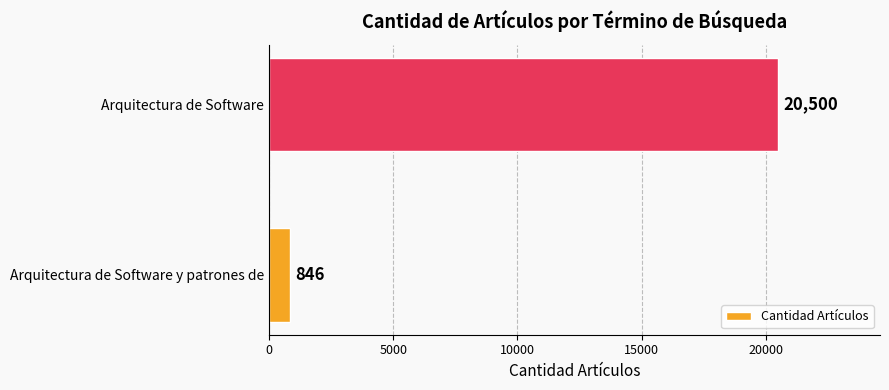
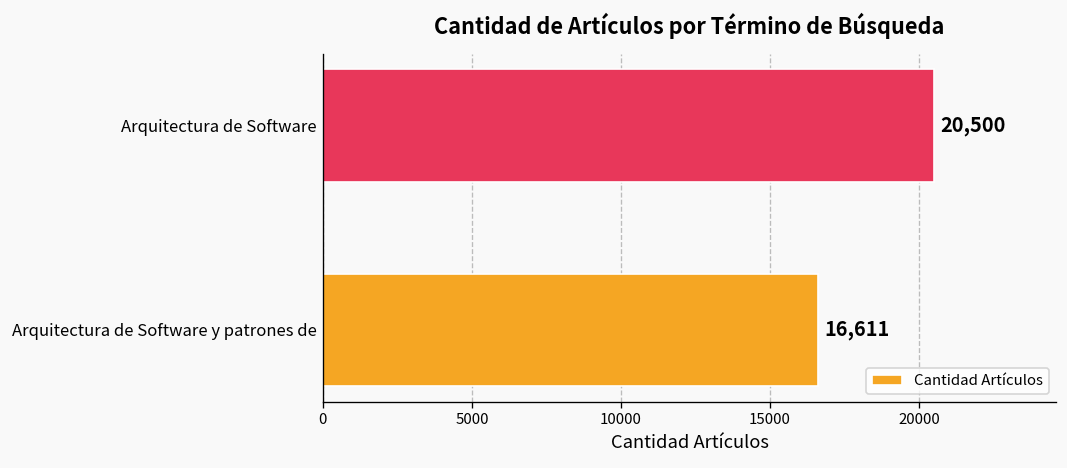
Arquitectura de Software y patrones de: 846 -> 16,611
